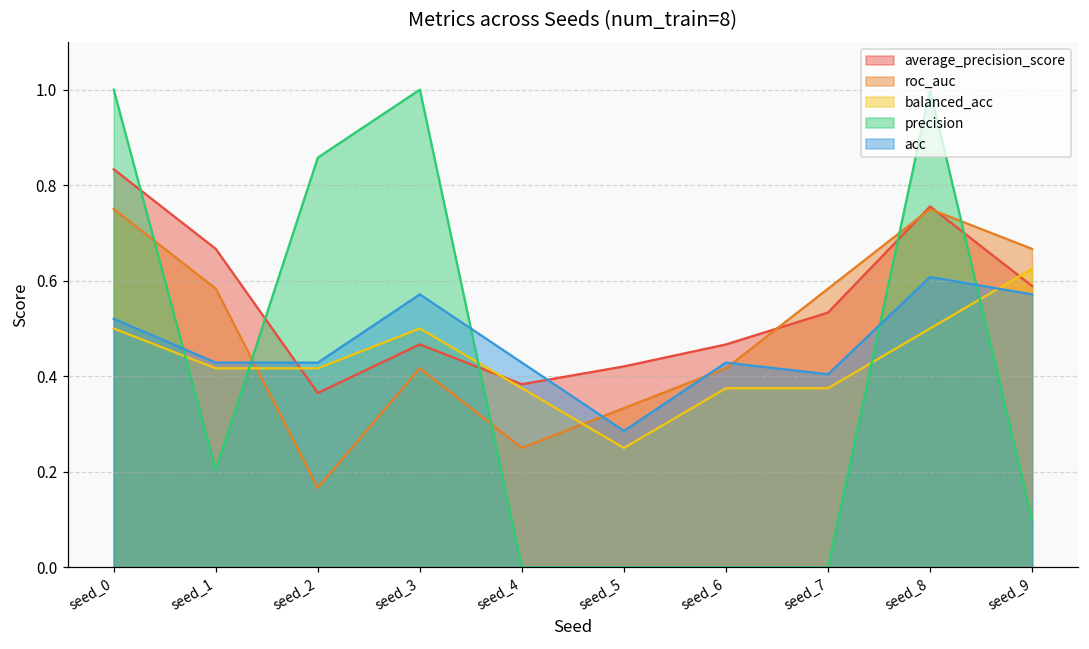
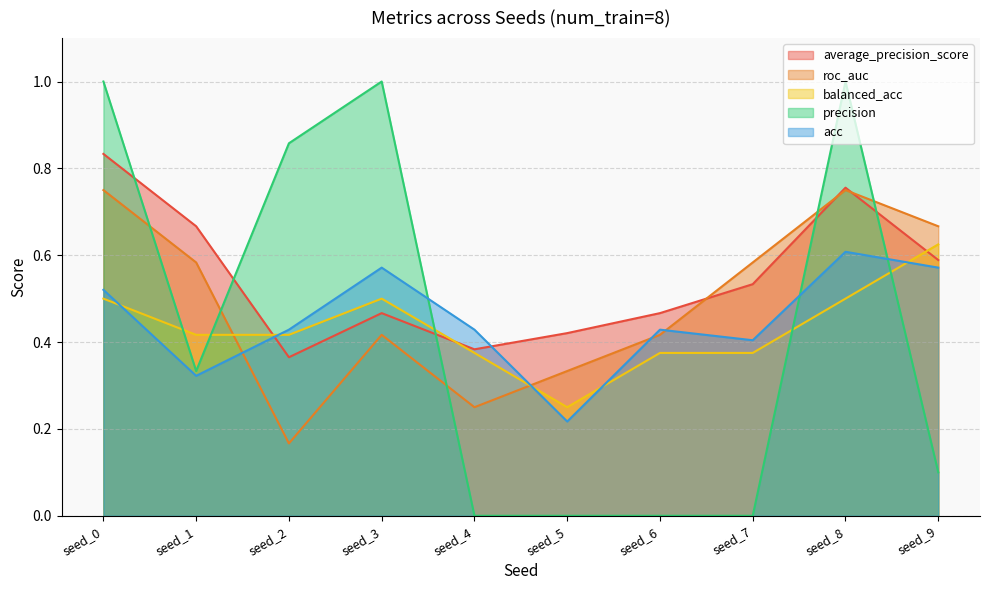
precision, seed_1: 0.20 -> 0.33
acc, seed_1: 0.43 -> 0.32
acc, seed_5: 0.29 -> 0.22
